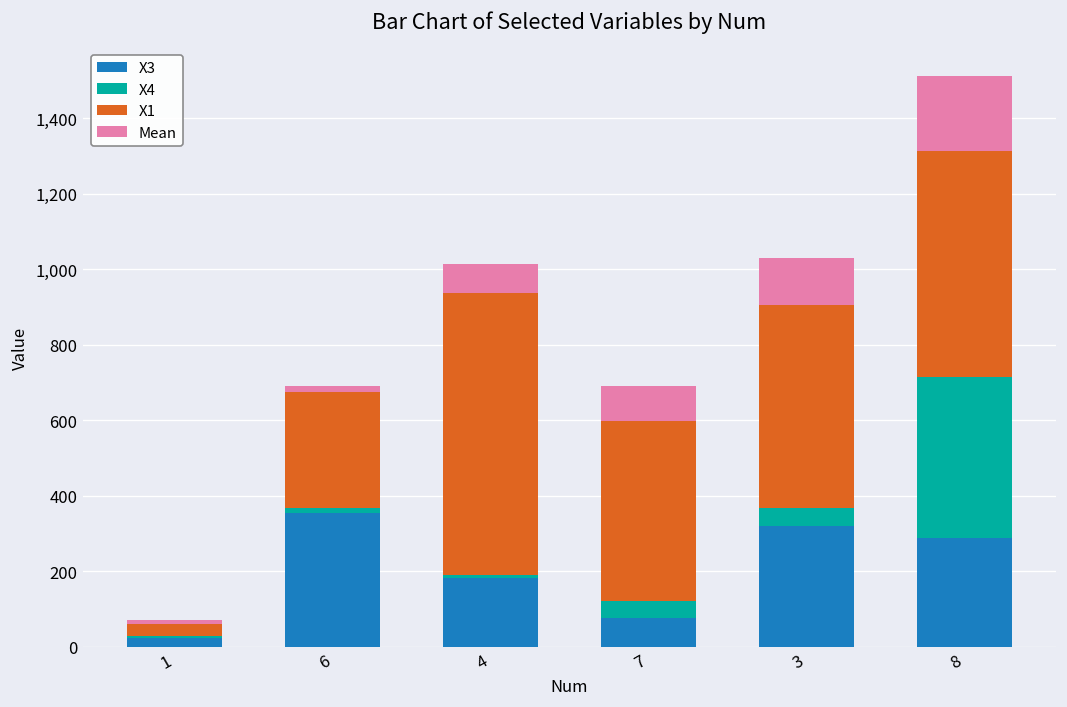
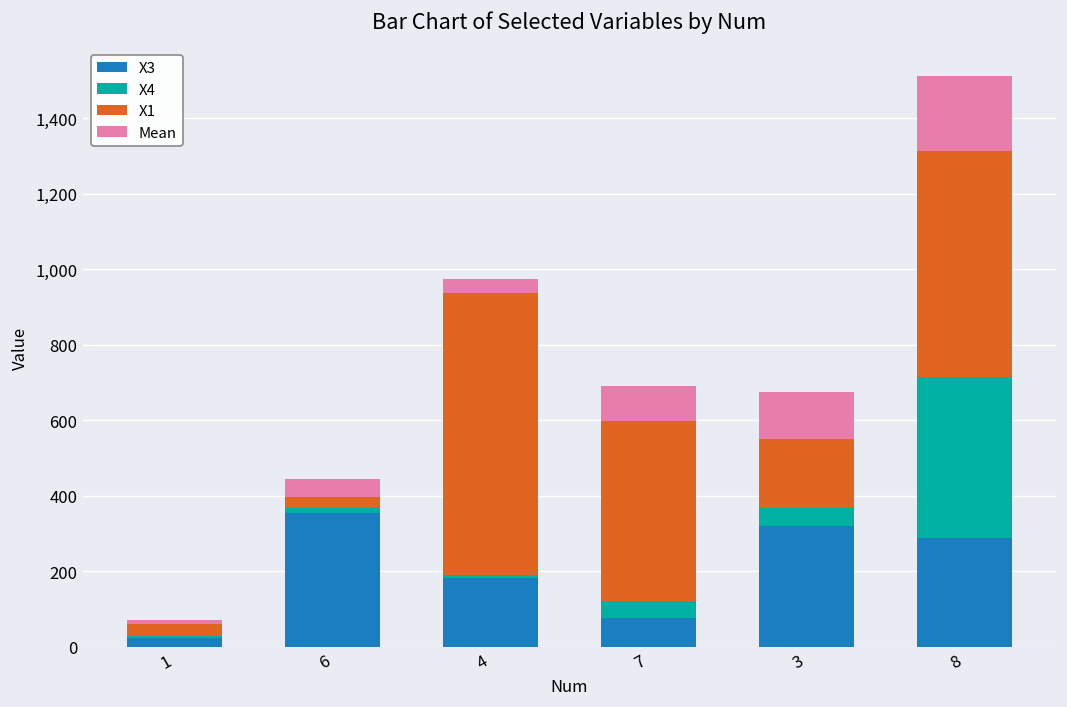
X1, 6: 310 -> 30
Mean, 6: 20 -> 50
Mean, 4: 80 -> 40
X1, 3: 540 -> 180
